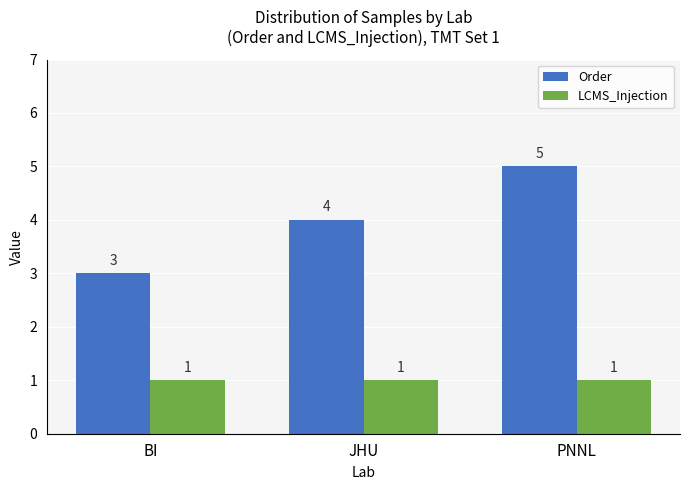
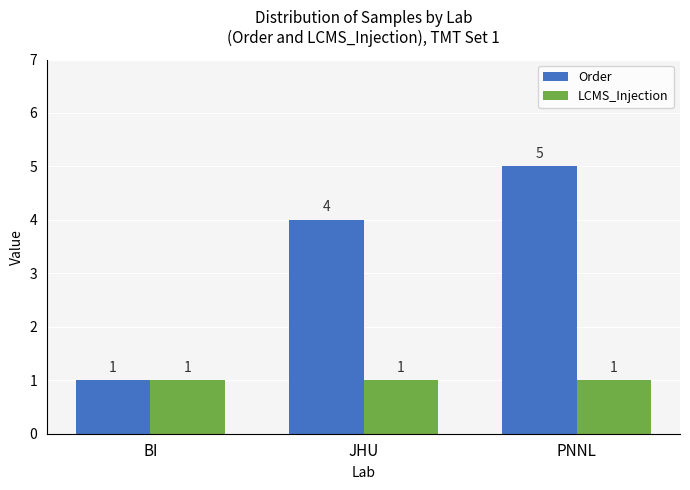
Order, BI: 3 -> 1
